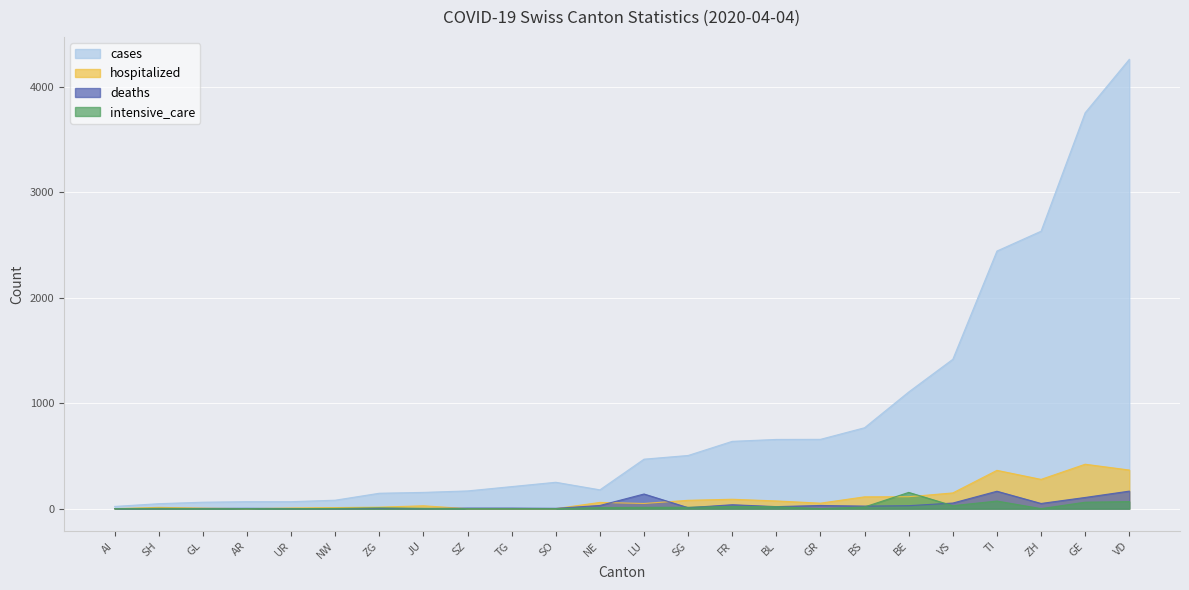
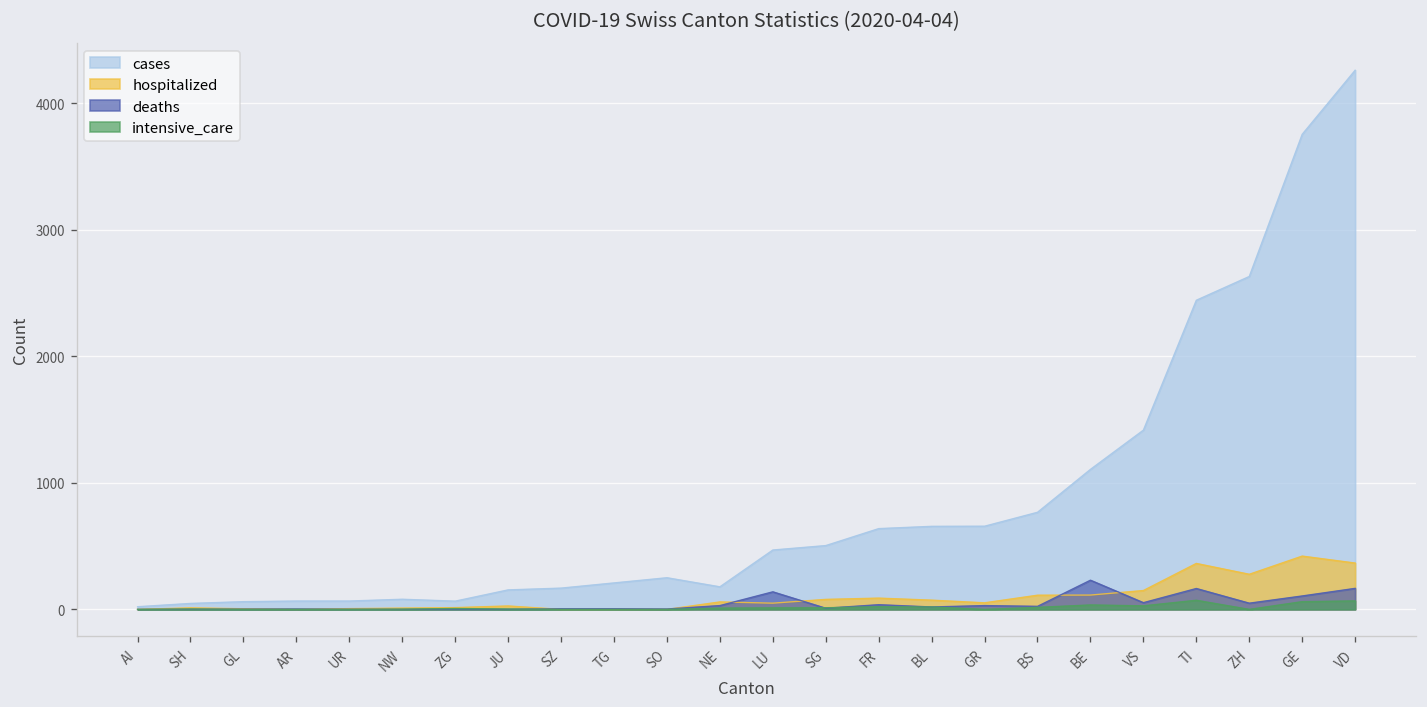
cases, ZG: 150 -> 70
deaths, BE: 30 -> 230
intensive_care, BE: 150 -> 40
